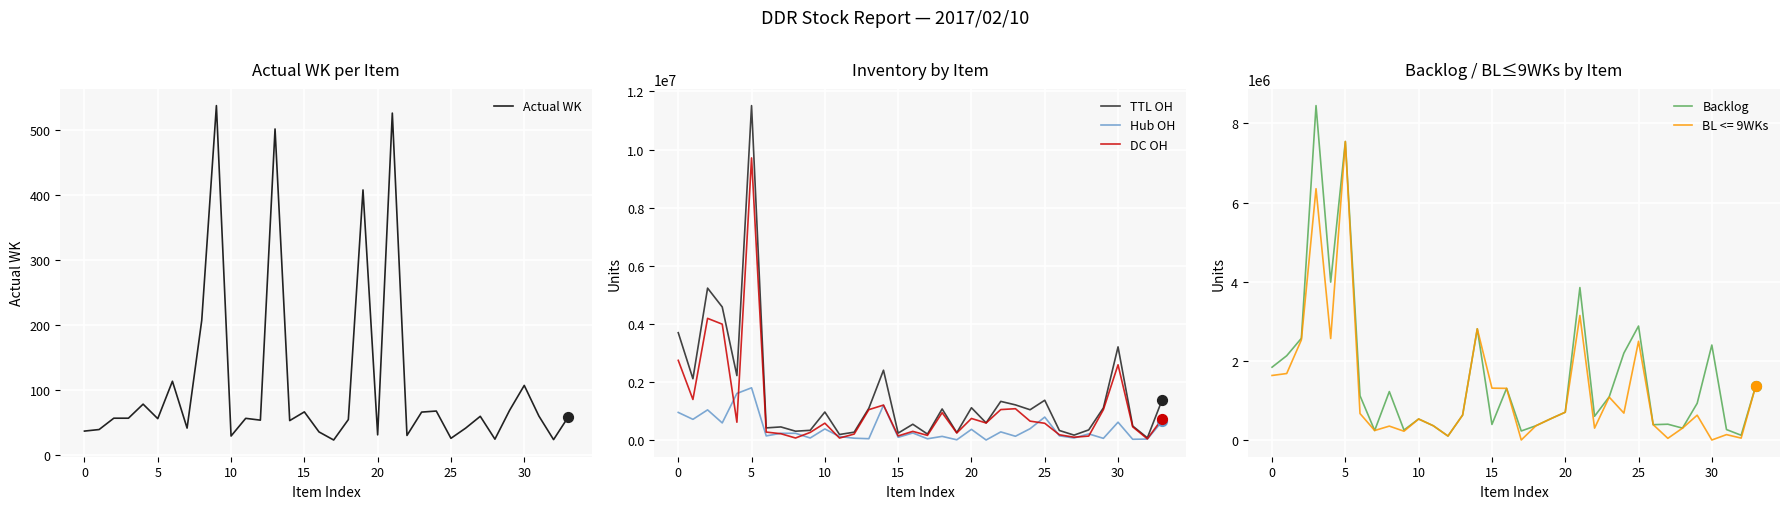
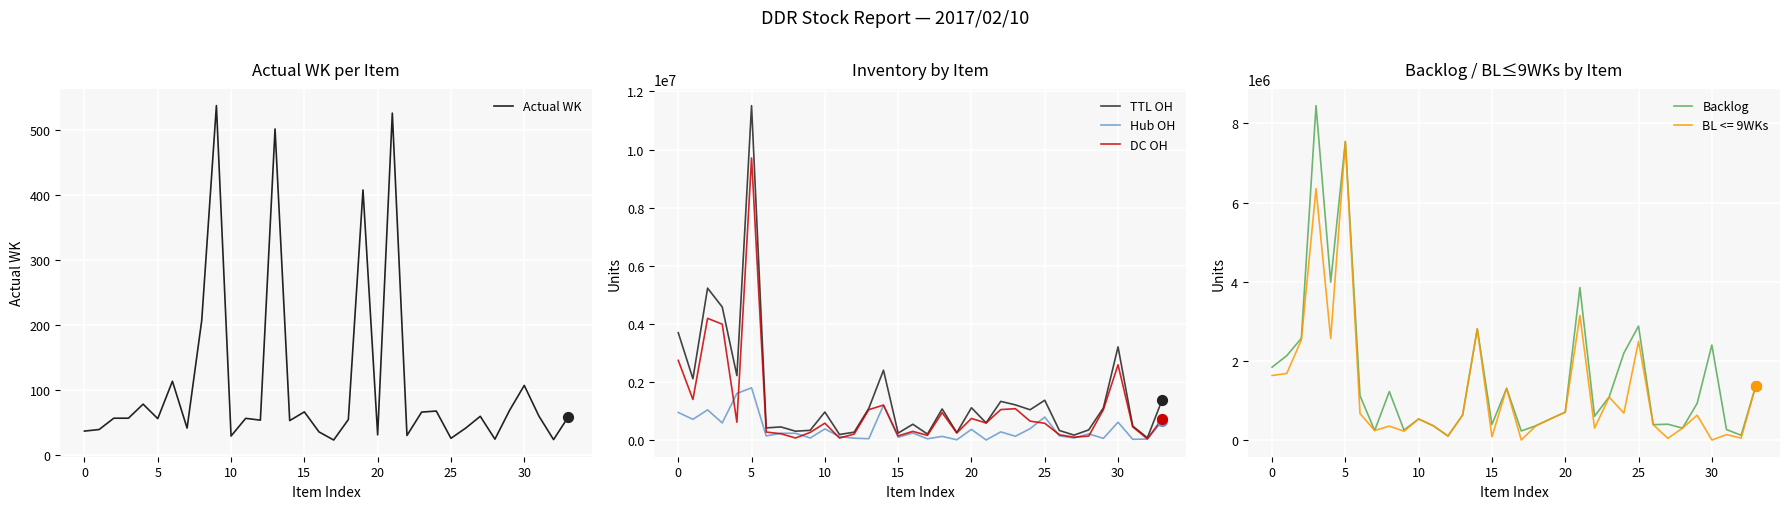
Backlog / BL≤9WKs by Item, BL <= 9WKs, 15: 1300000 -> 100000
